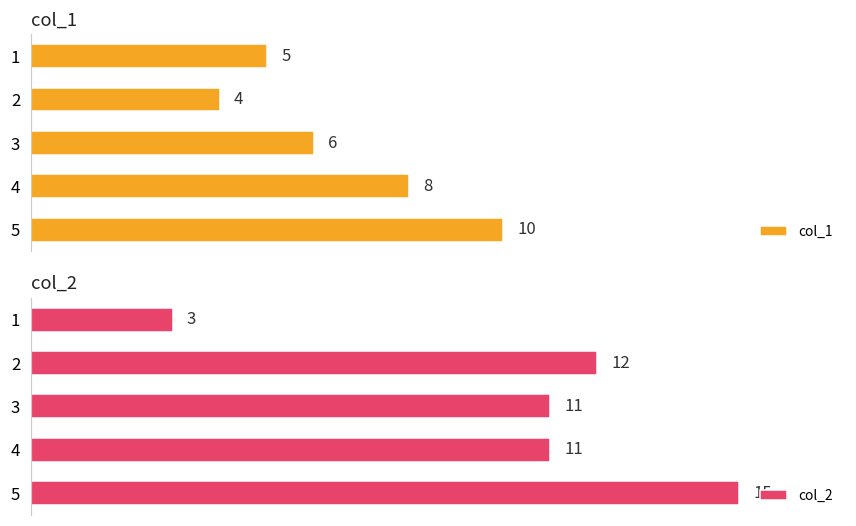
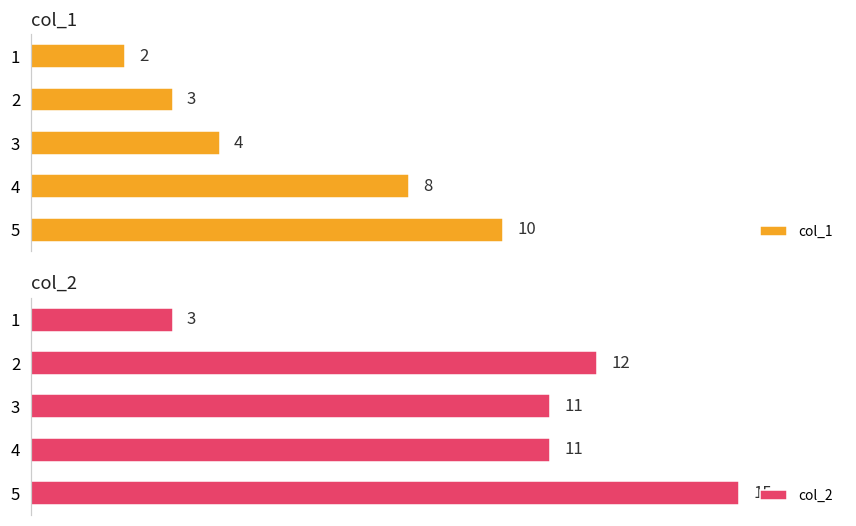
col_1, 1: 5 -> 2
col_1, 2: 4 -> 3
col_1, 3: 6 -> 4
